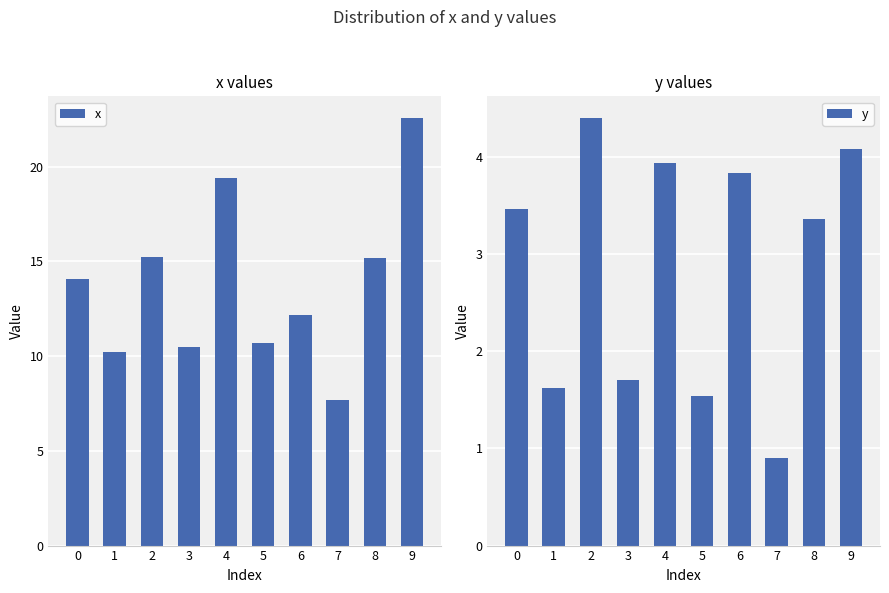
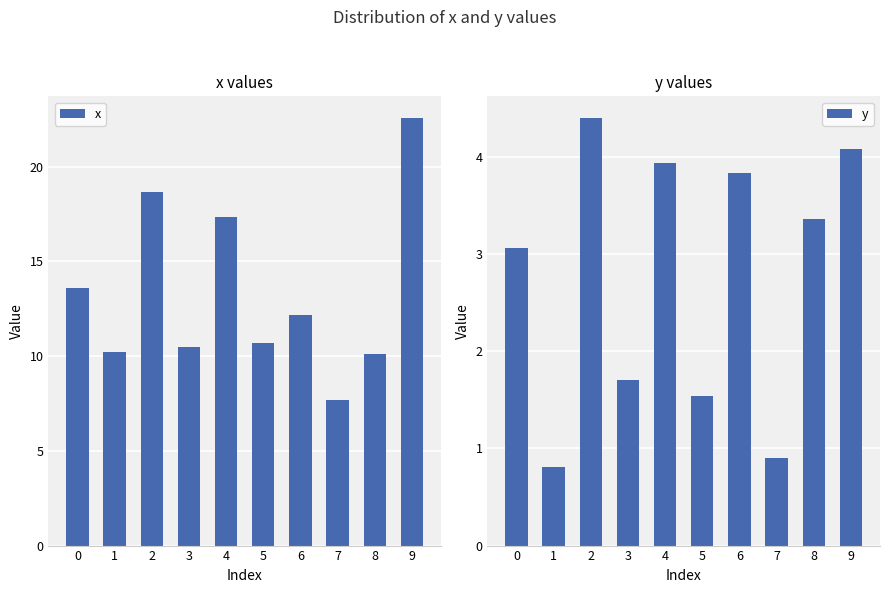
x values, 0: 14.1 -> 13.6
x values, 2: 15.2 -> 18.6
x values, 4: 19.4 -> 17.4
x values, 8: 15.2 -> 10.1
y values, 0: 3.5 -> 3.1
y values, 1: 1.6 -> 0.8
